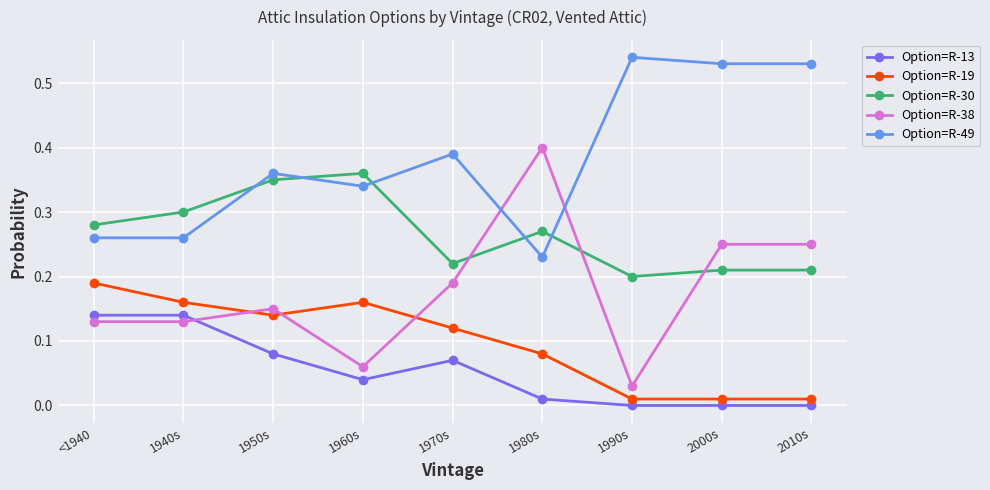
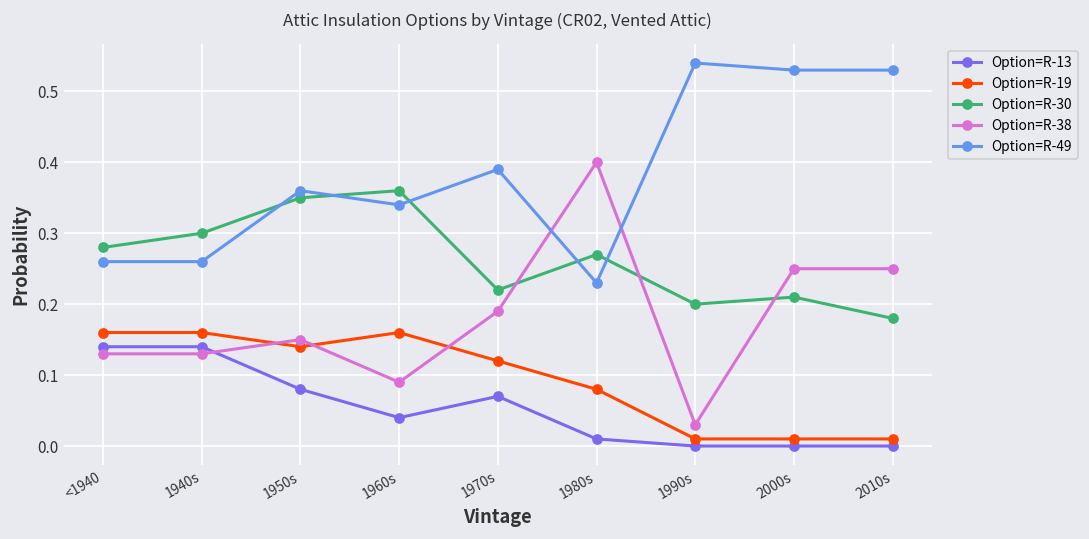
Option=R-19, <1940: 0.19 -> 0.16
Option=R-38, 1960s: 0.06 -> 0.09
Option=R-30, 2010s: 0.21 -> 0.18
